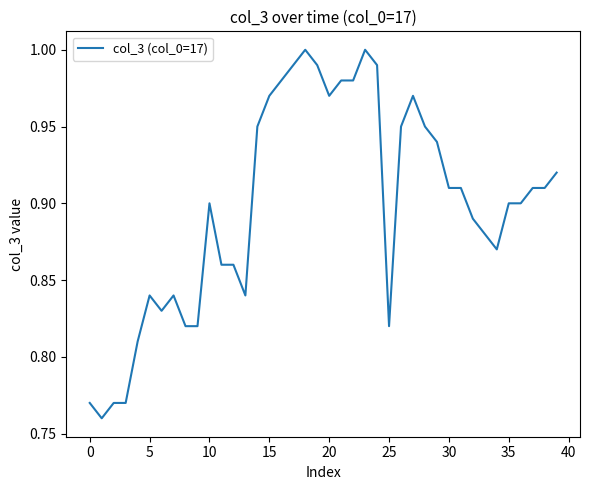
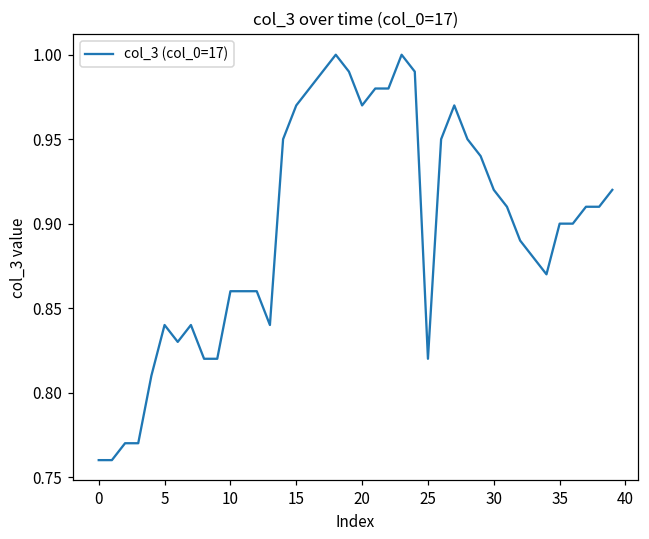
0: 0.77 -> 0.76
10: 0.90 -> 0.86
30: 0.91 -> 0.92
